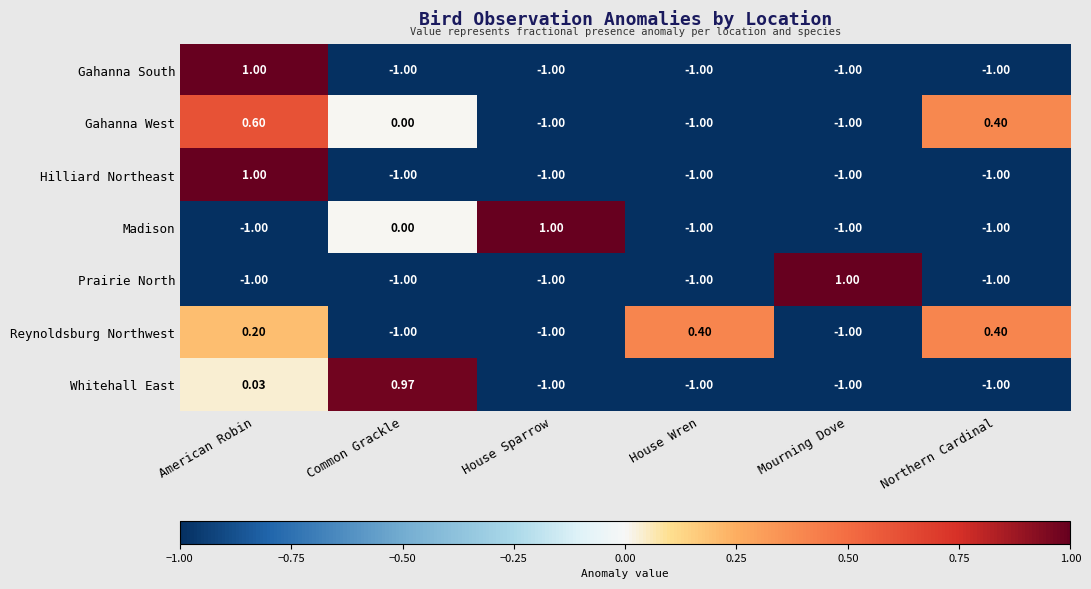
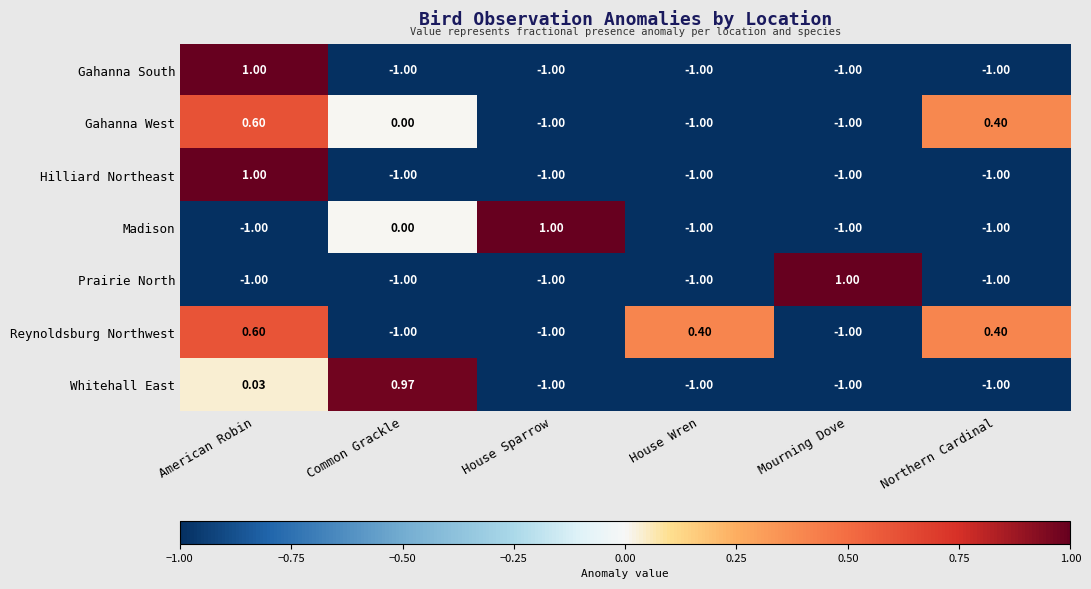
Reynoldsburg Northwest, American Robin: 0.20 -> 0.60
